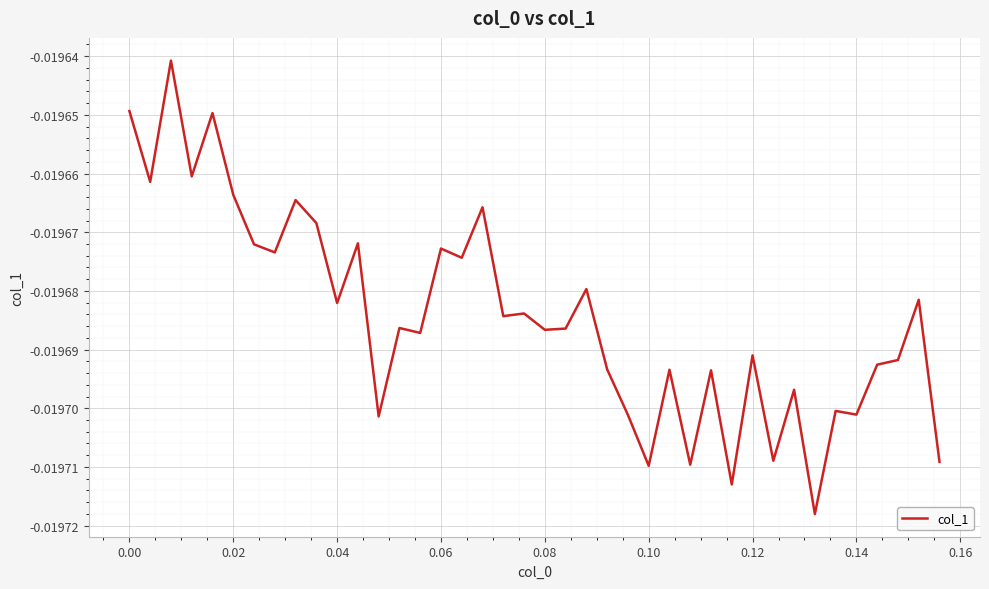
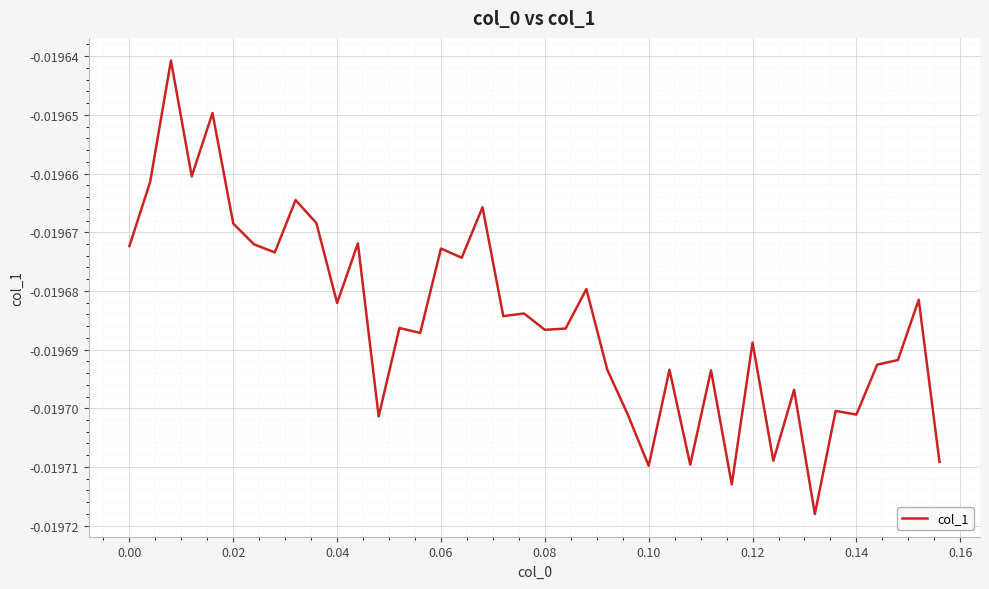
0.00: -0.019649 -> -0.019672
0.02: -0.019664 -> -0.019669
0.12: -0.019691 -> -0.019689
